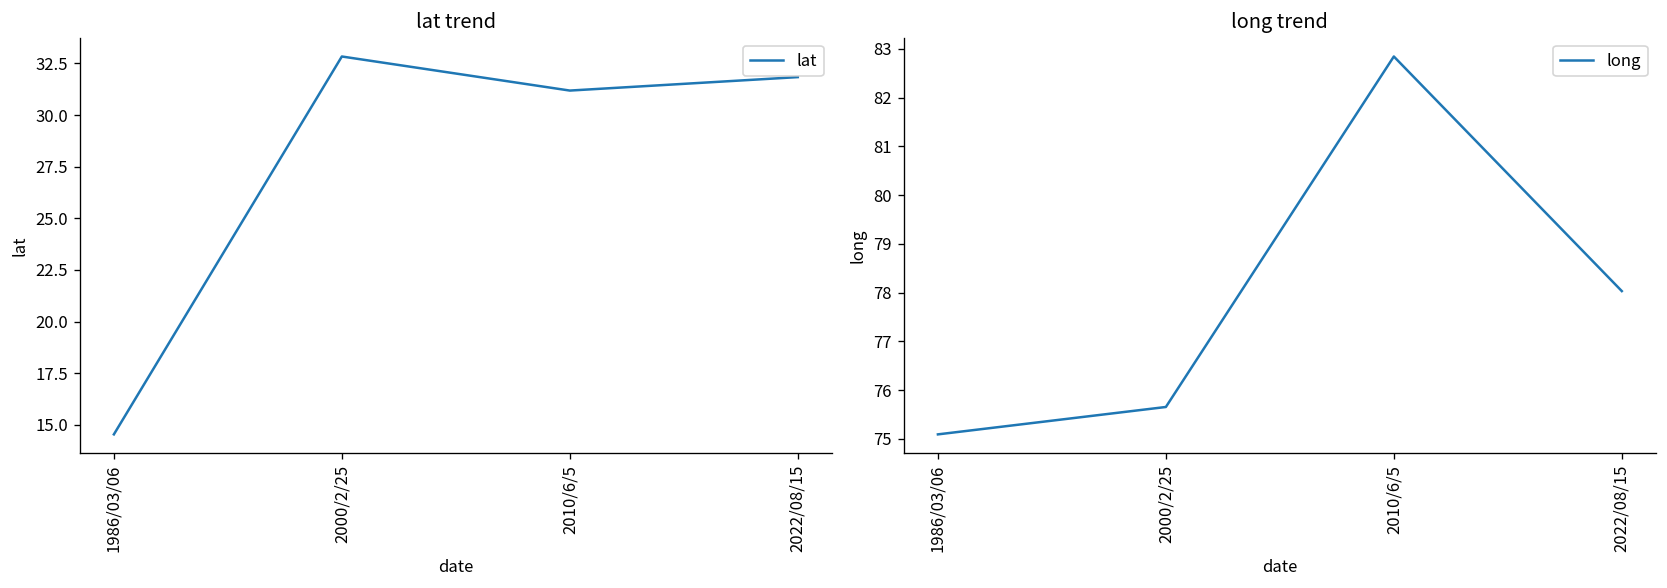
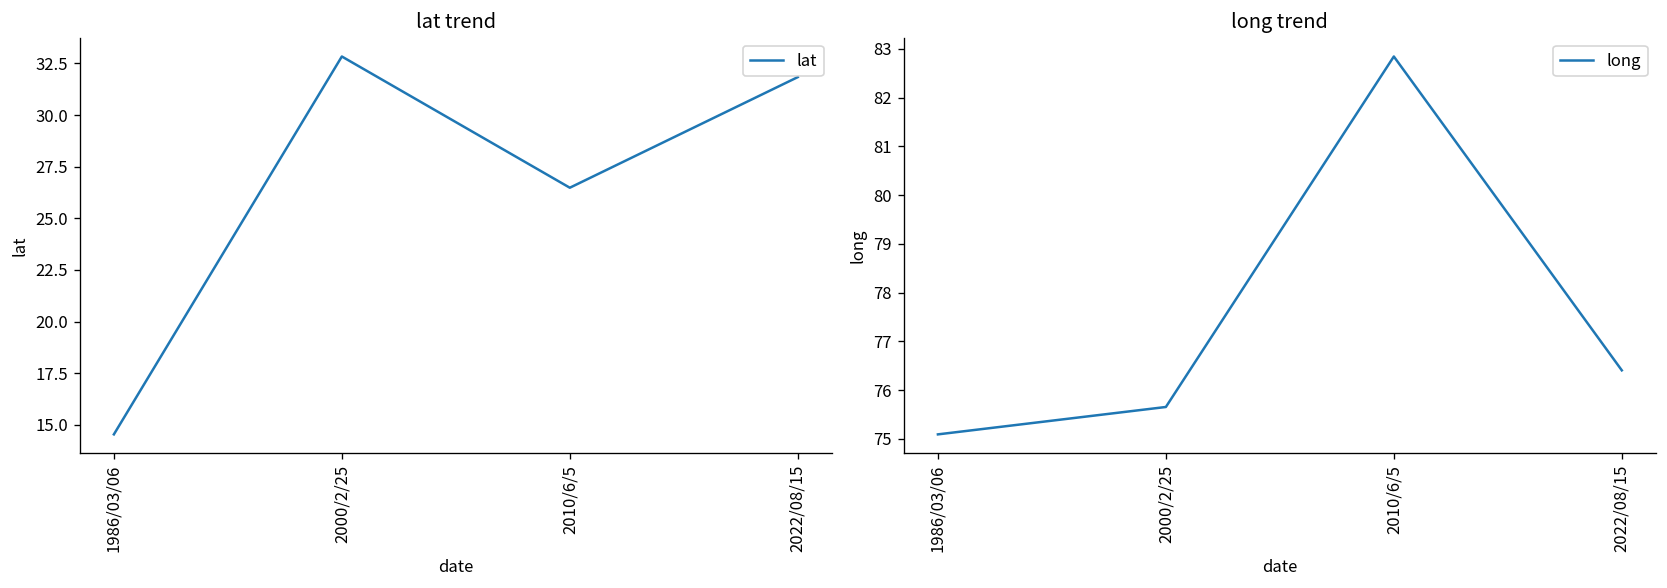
lat trend, 2010/6/5: 31.2 -> 26.5
long trend, 2022/08/15: 78.0 -> 76.4
